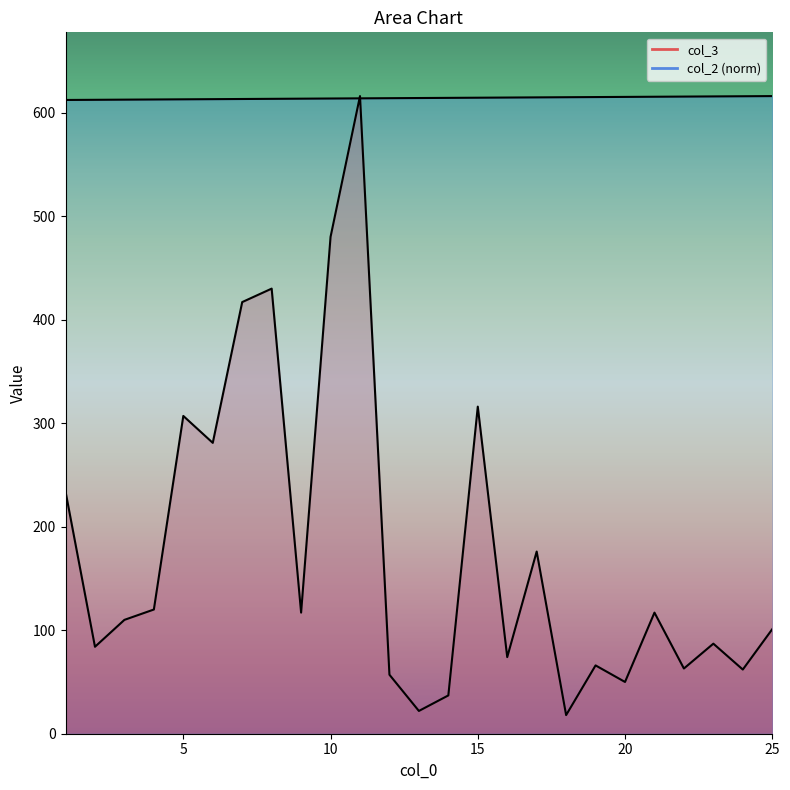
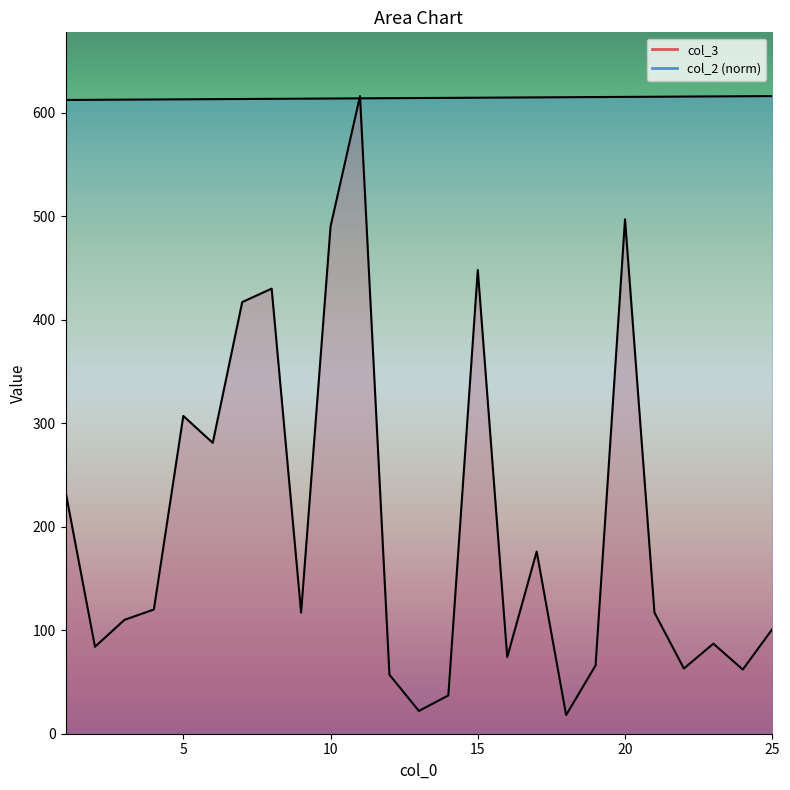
col_3, 10: 480 -> 490
col_3, 15: 316 -> 448
col_3, 20: 50 -> 497
